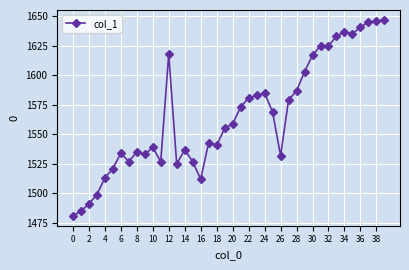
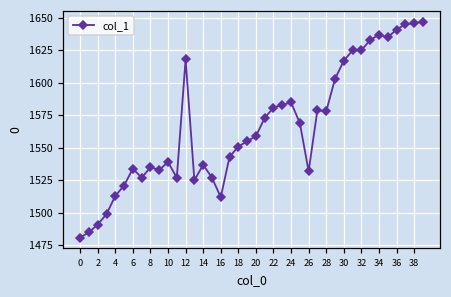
18: 1541 -> 1551
28: 1587 -> 1578
